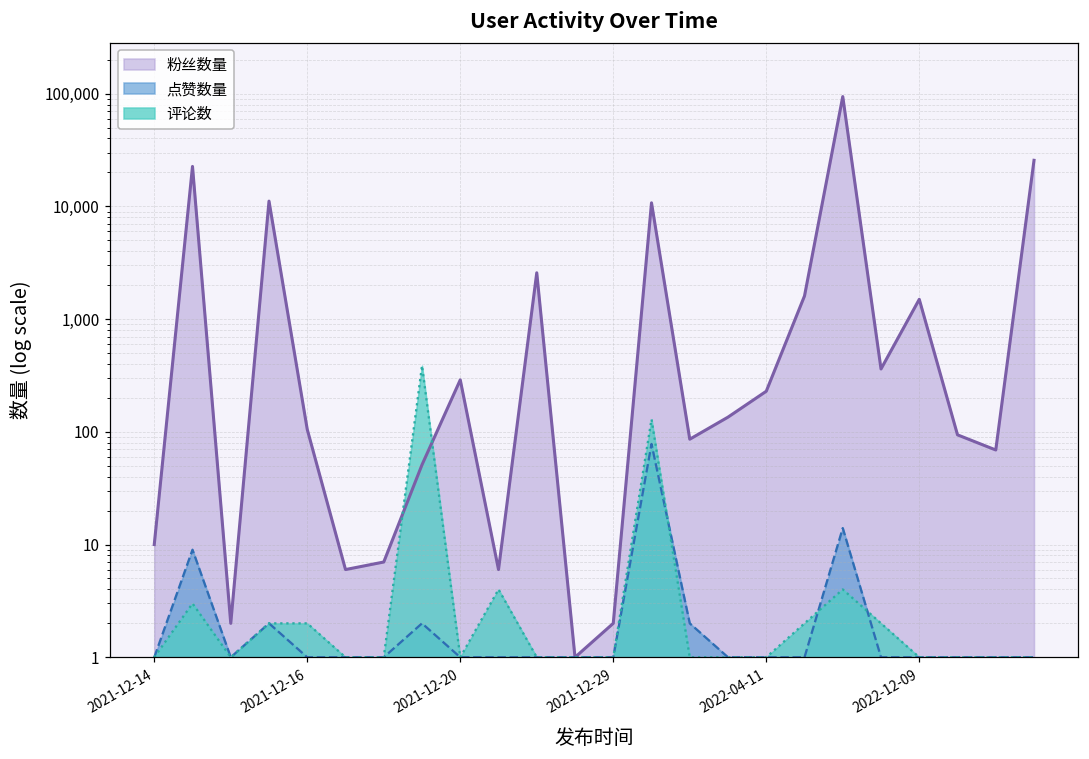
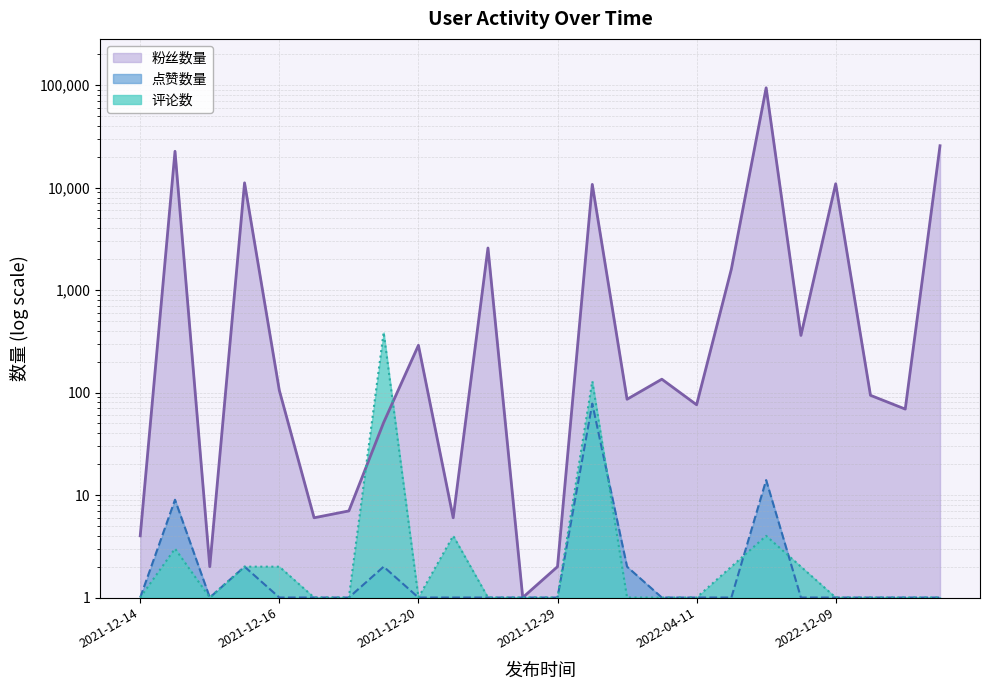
粉丝数量, 2021-12-14: 10 -> 4
粉丝数量, 2022-04-11: 230 -> 80
粉丝数量, 2022-12-09: 1,500 -> 11,000
